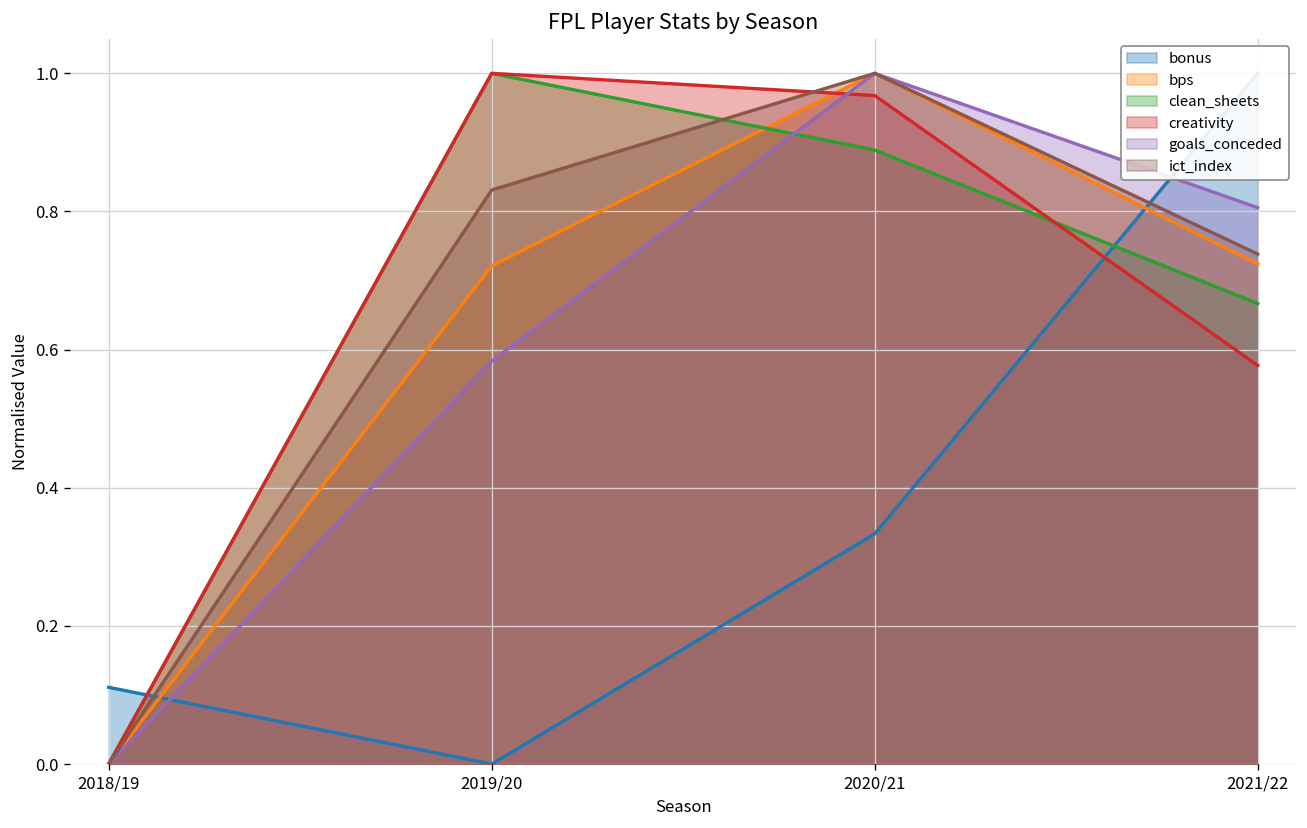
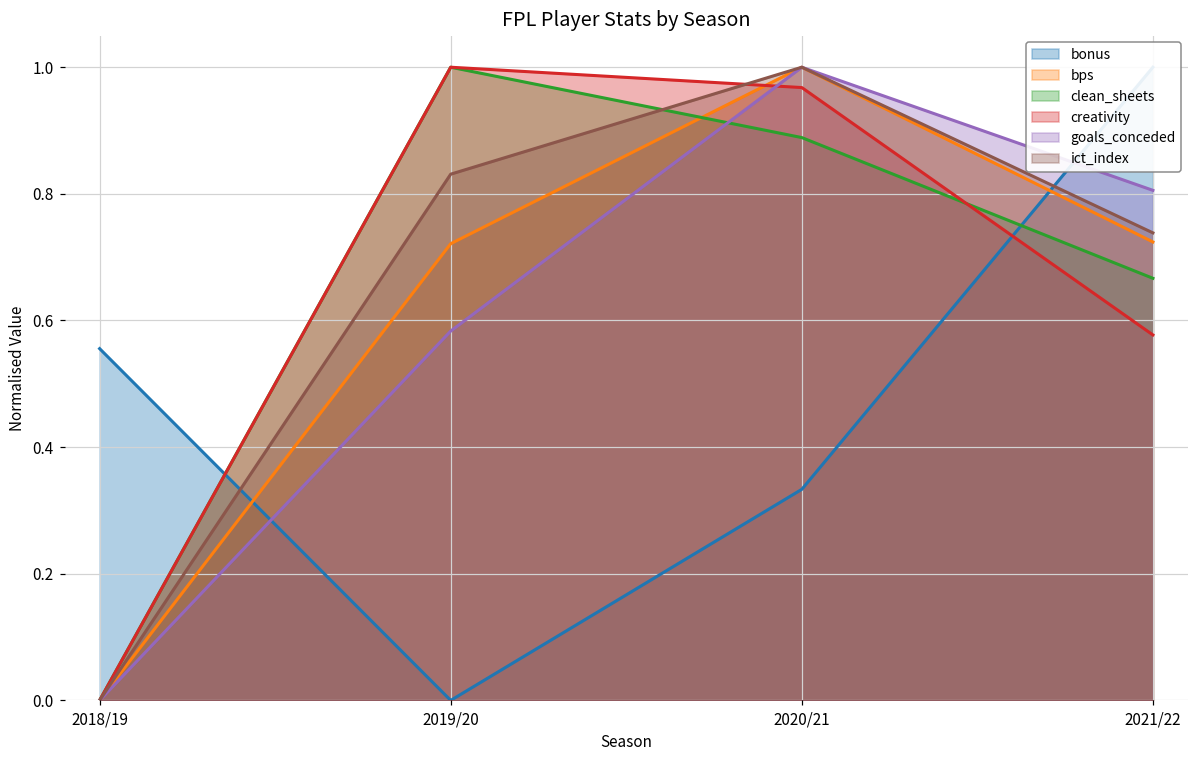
bonus, 2018/19: 0.11 -> 0.56
